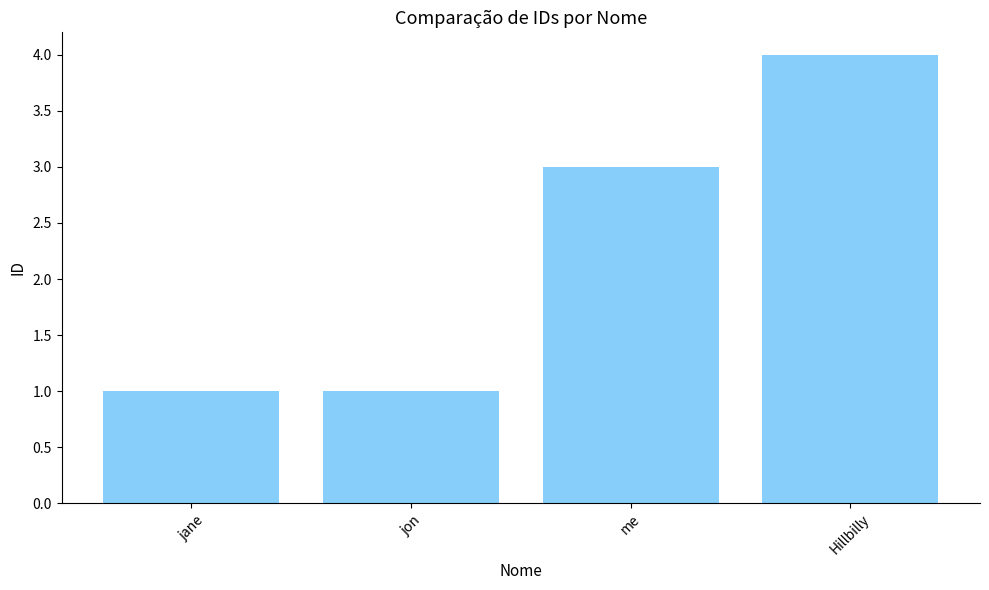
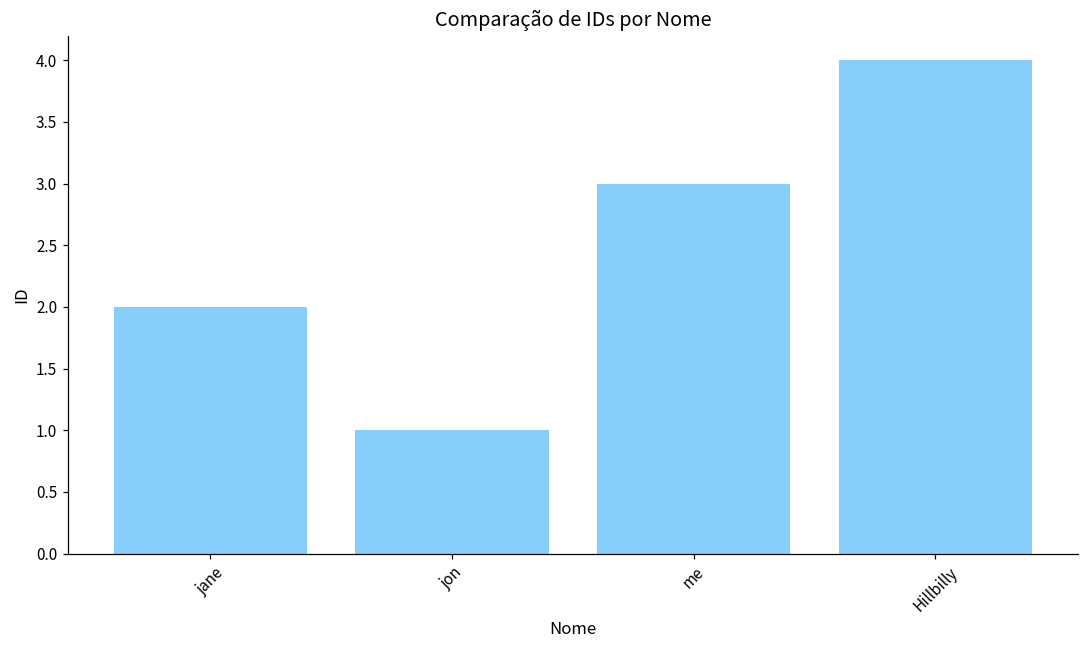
jane: 1 -> 2
